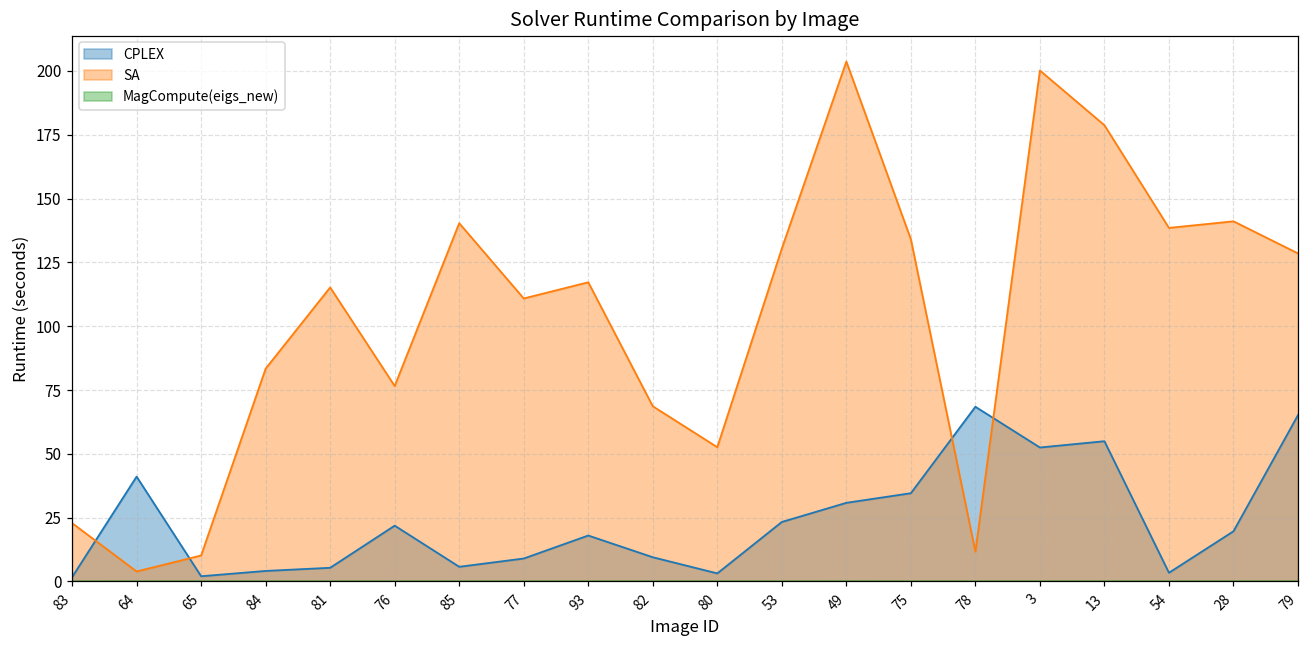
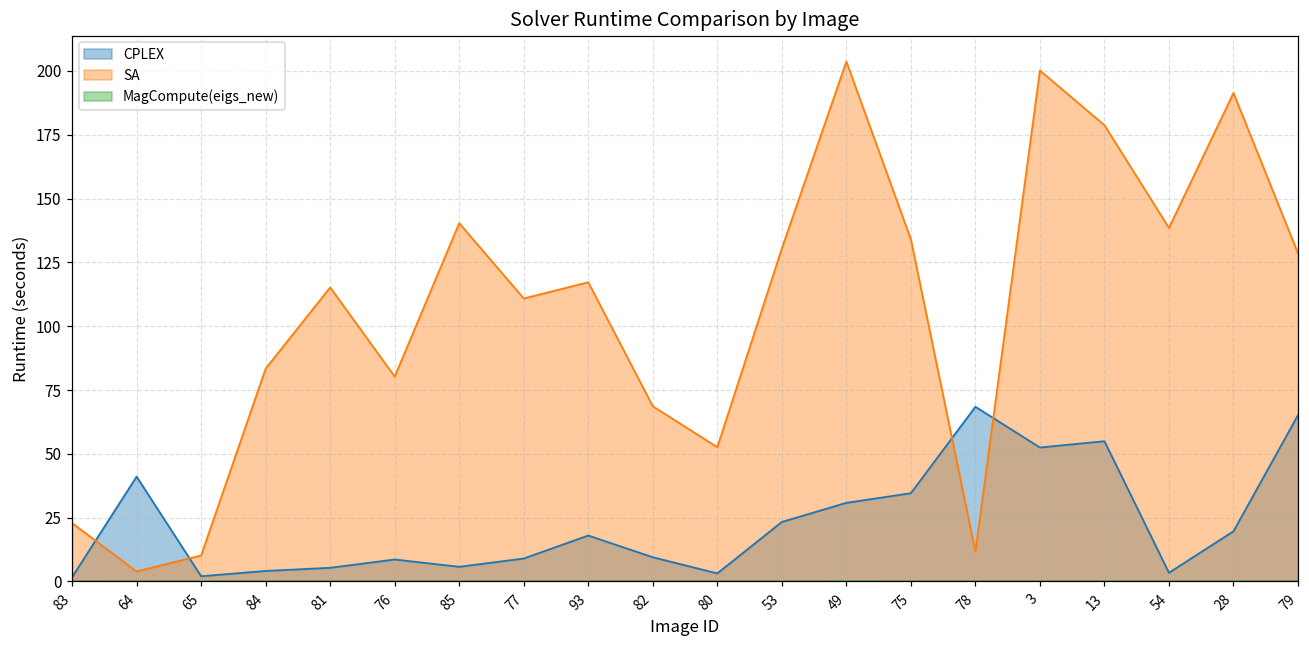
CPLEX, 76: 22 -> 9
SA, 76: 77 -> 80
SA, 28: 141 -> 191
